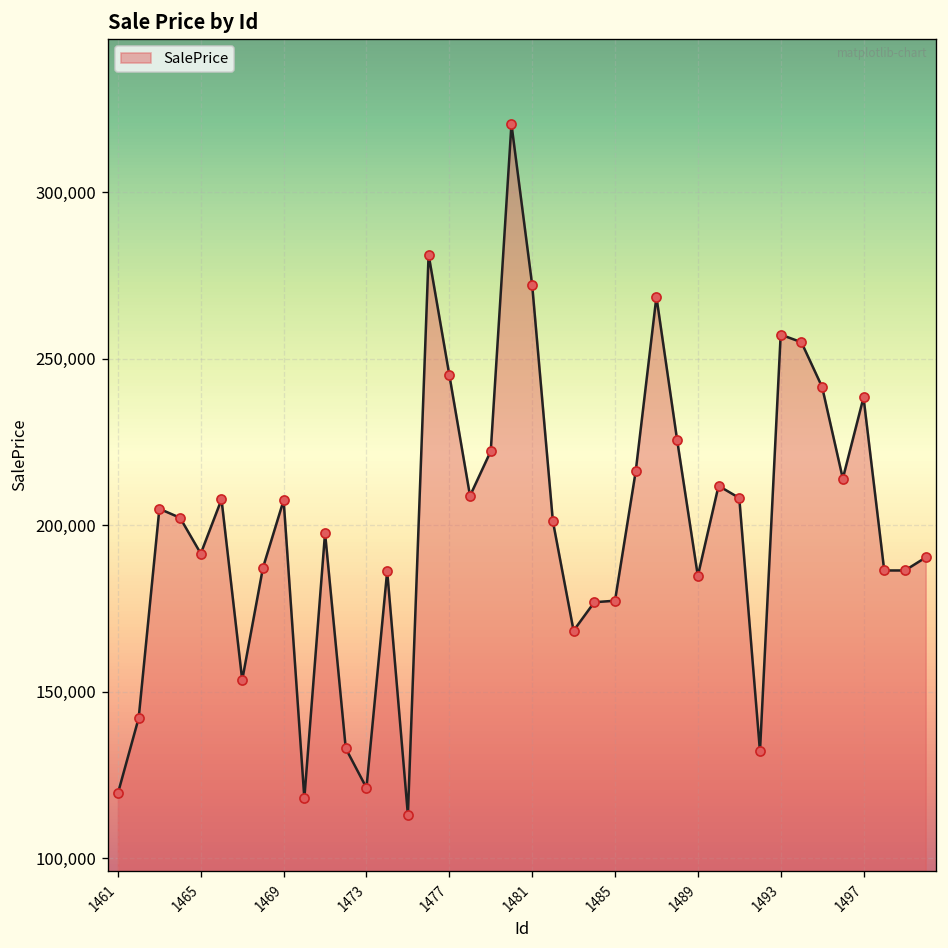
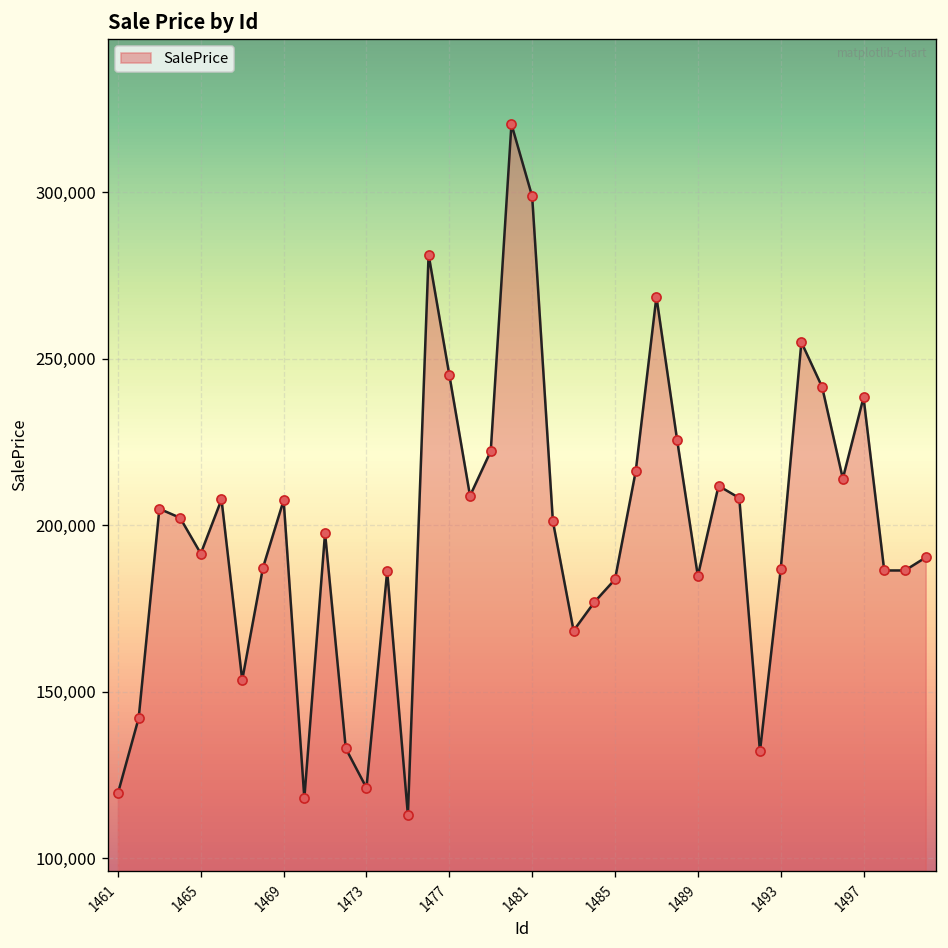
1481: 272,000 -> 299,000
1485: 177,000 -> 184,000
1493: 257,000 -> 187,000
